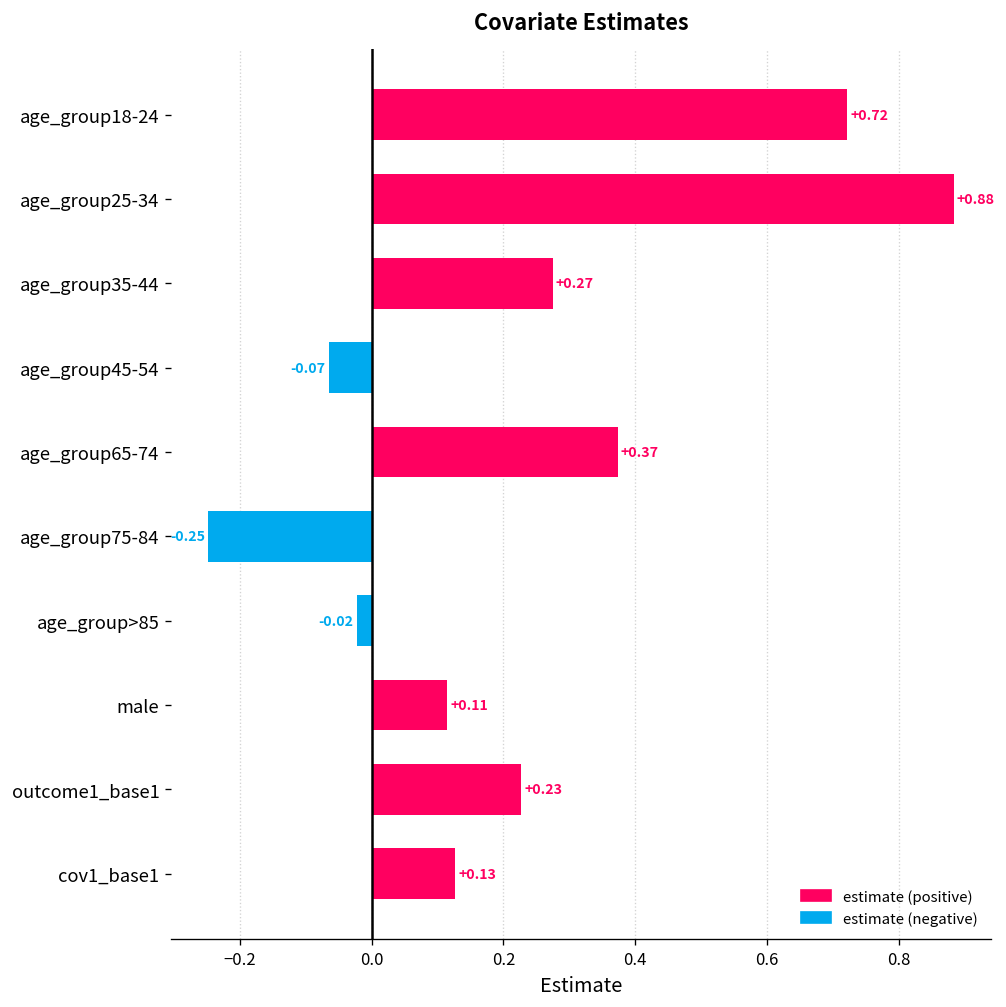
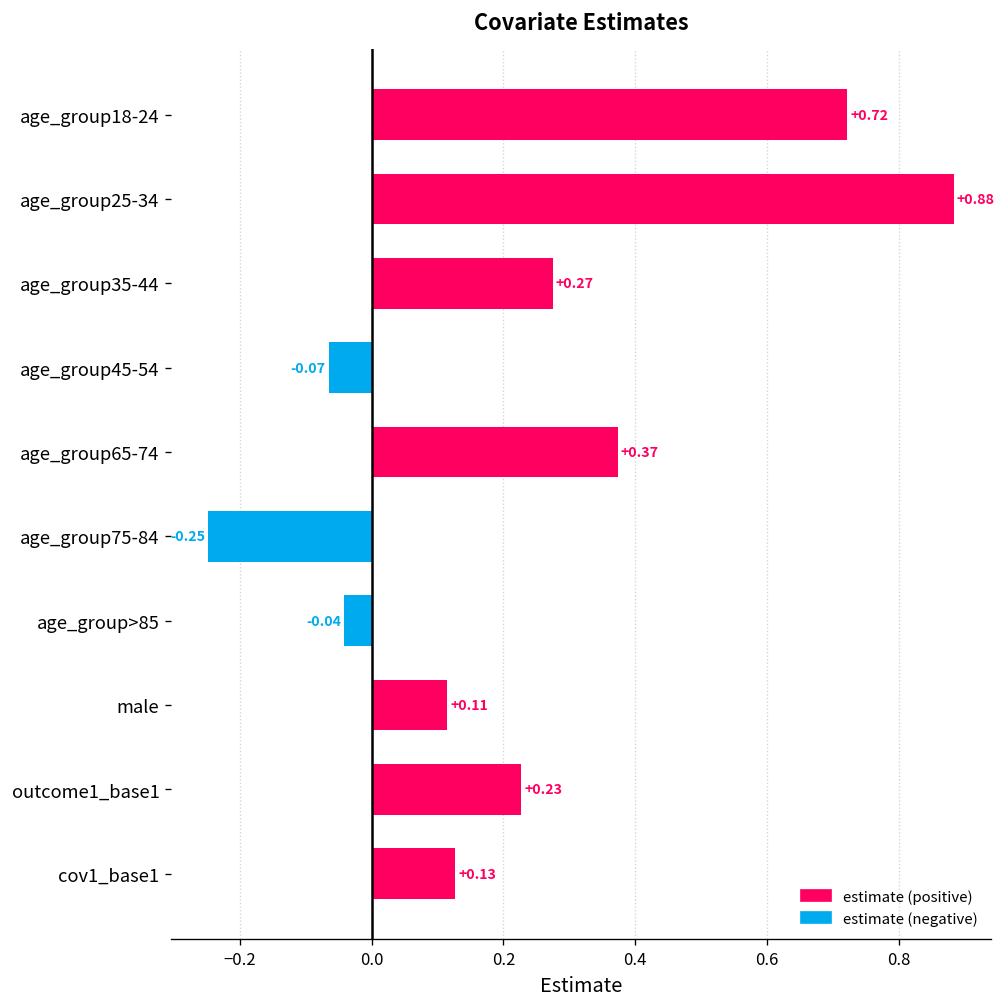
age_group>85: -0.02 -> -0.04
